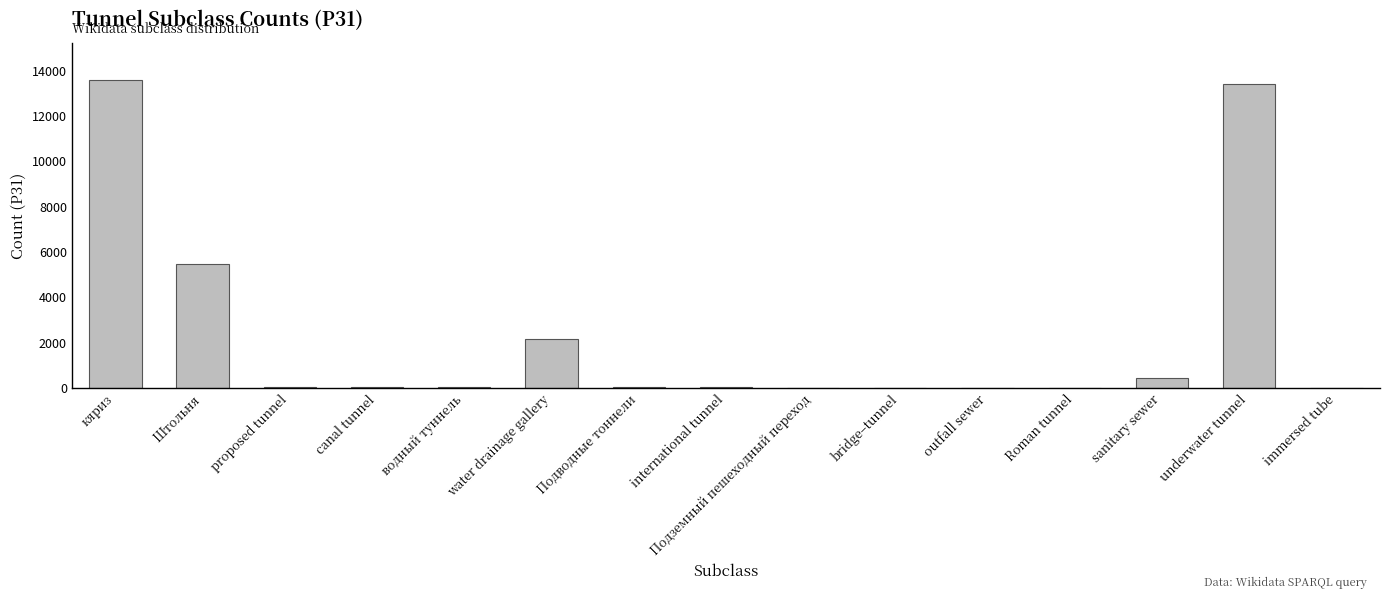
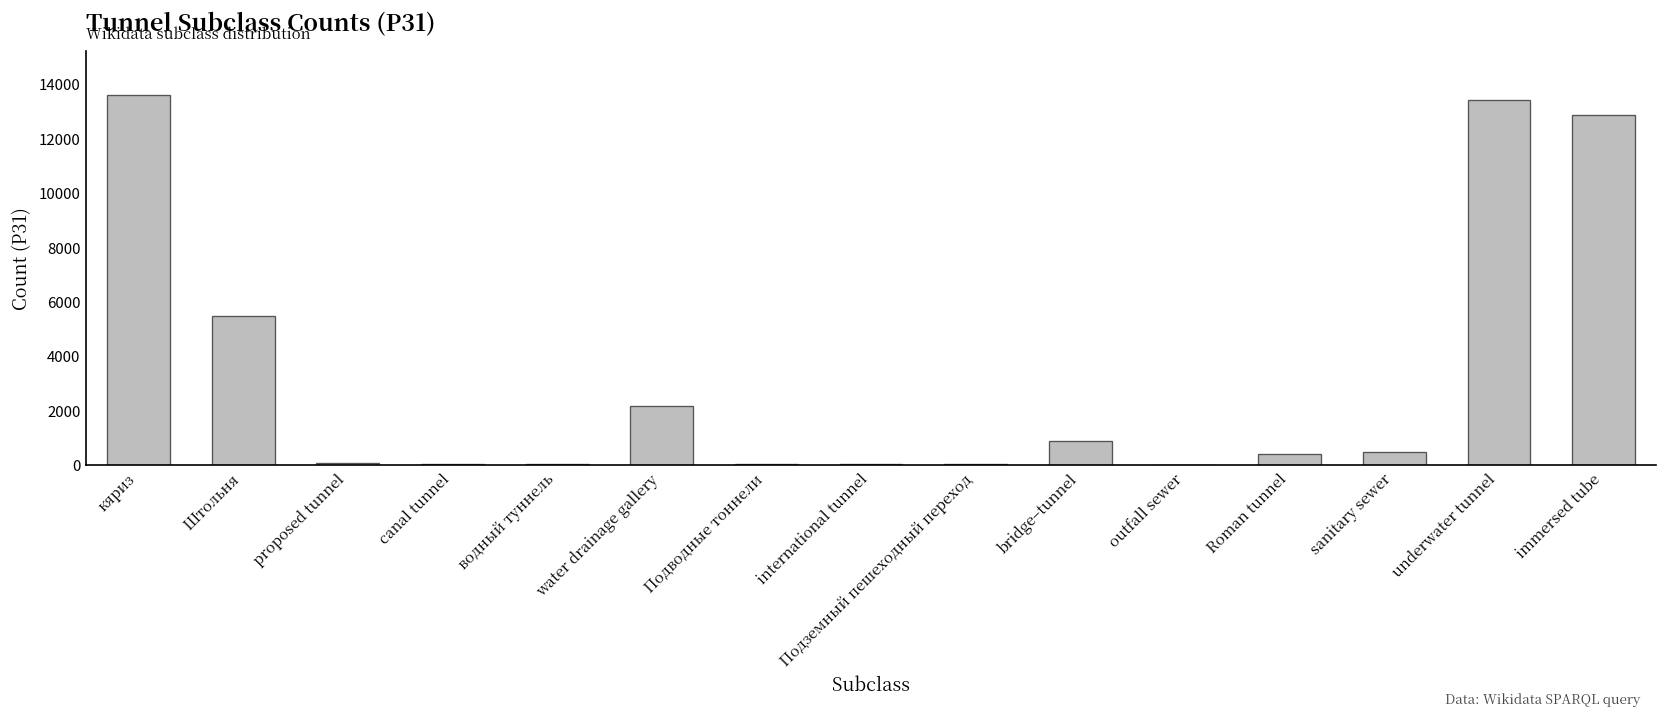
bridge–tunnel: 0 -> 900
Roman tunnel: 0 -> 400
immersed tube: 0 -> 12900
